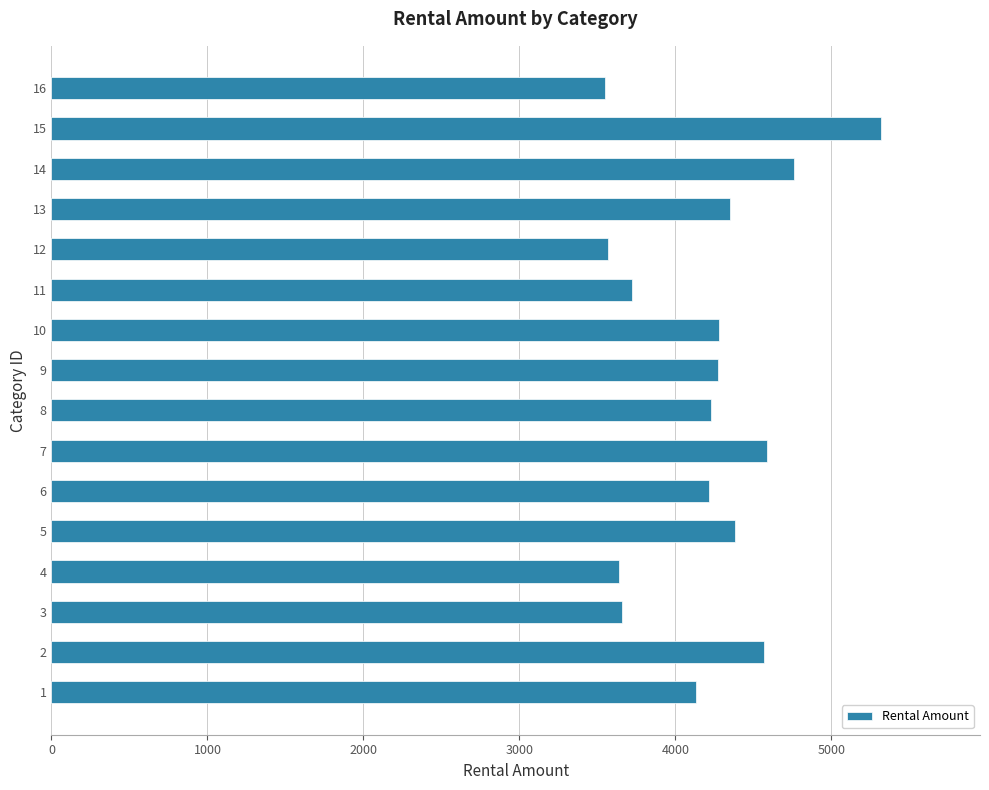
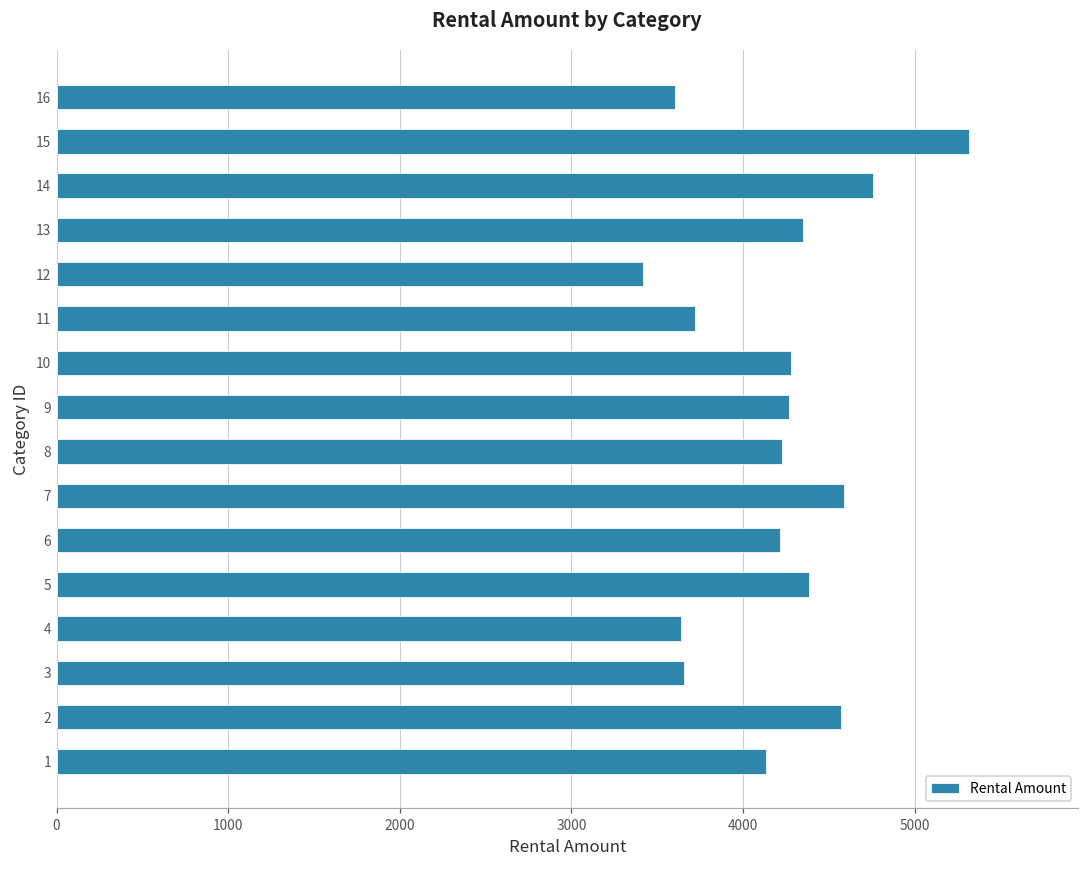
16: 3550 -> 3600
12: 3570 -> 3420
